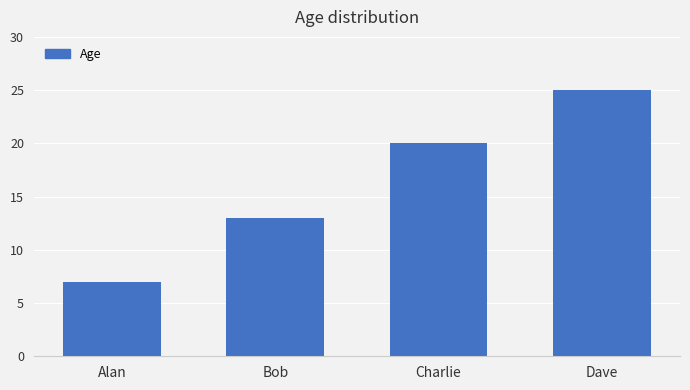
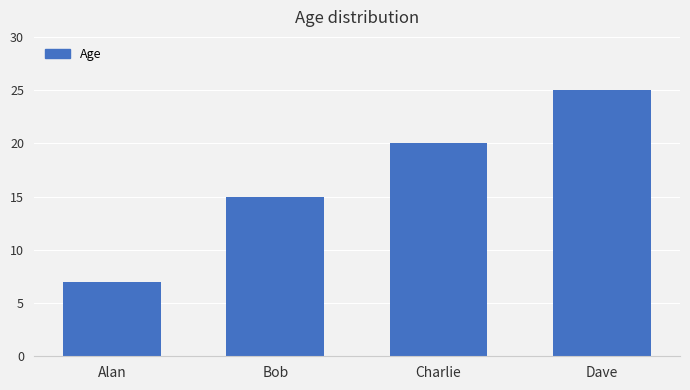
Bob: 13 -> 15
